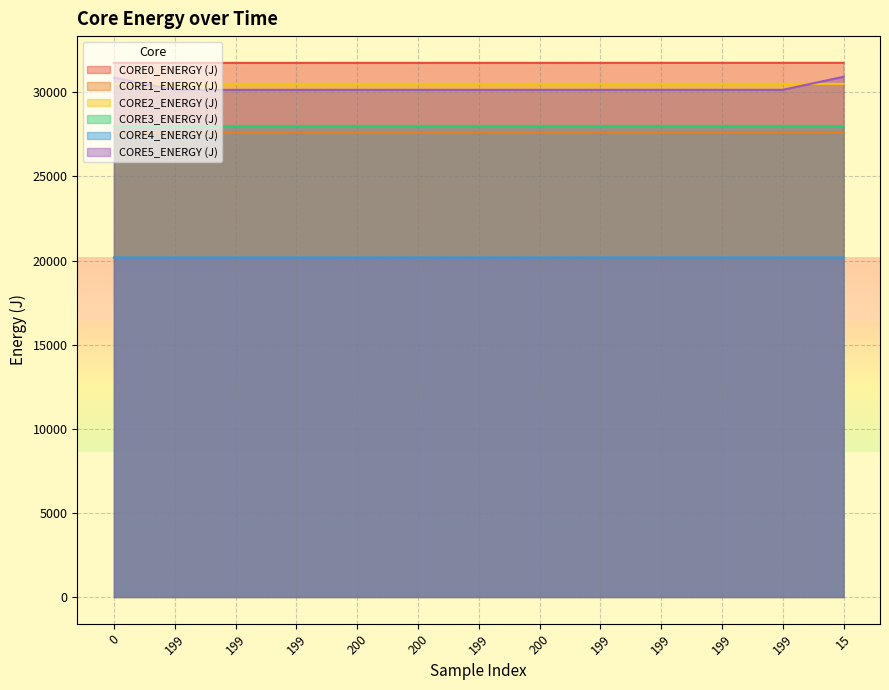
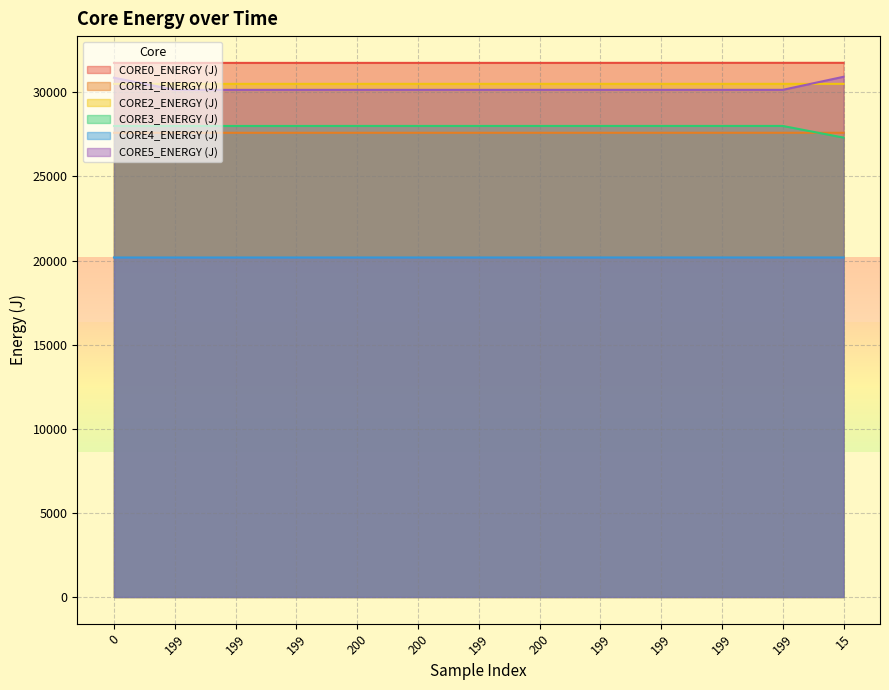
CORE3_ENERGY (J), 15: 28000 -> 27300
